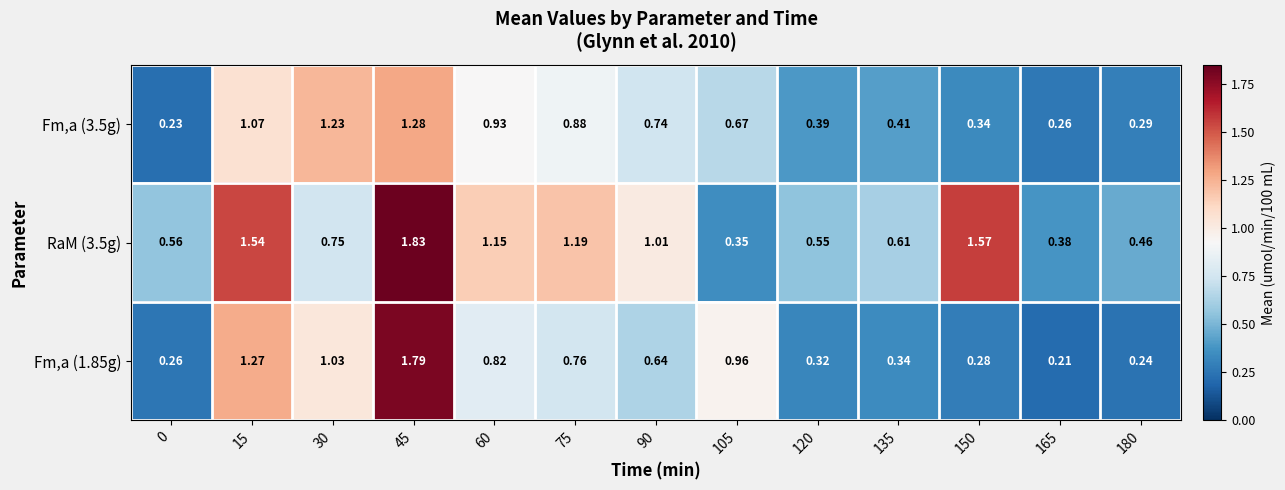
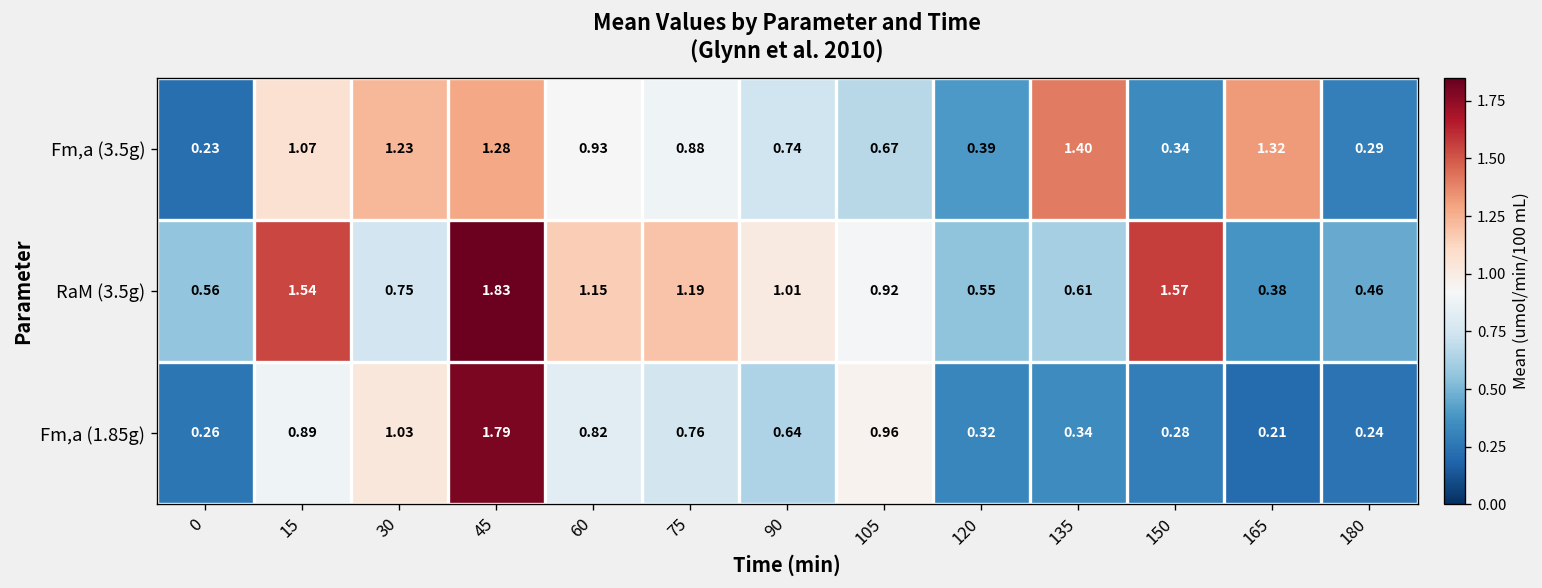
Fm,a (3.5g), 135: 0.41 -> 1.40
Fm,a (3.5g), 165: 0.26 -> 1.32
RaM (3.5g), 105: 0.35 -> 0.92
Fm,a (1.85g), 15: 1.27 -> 0.89
